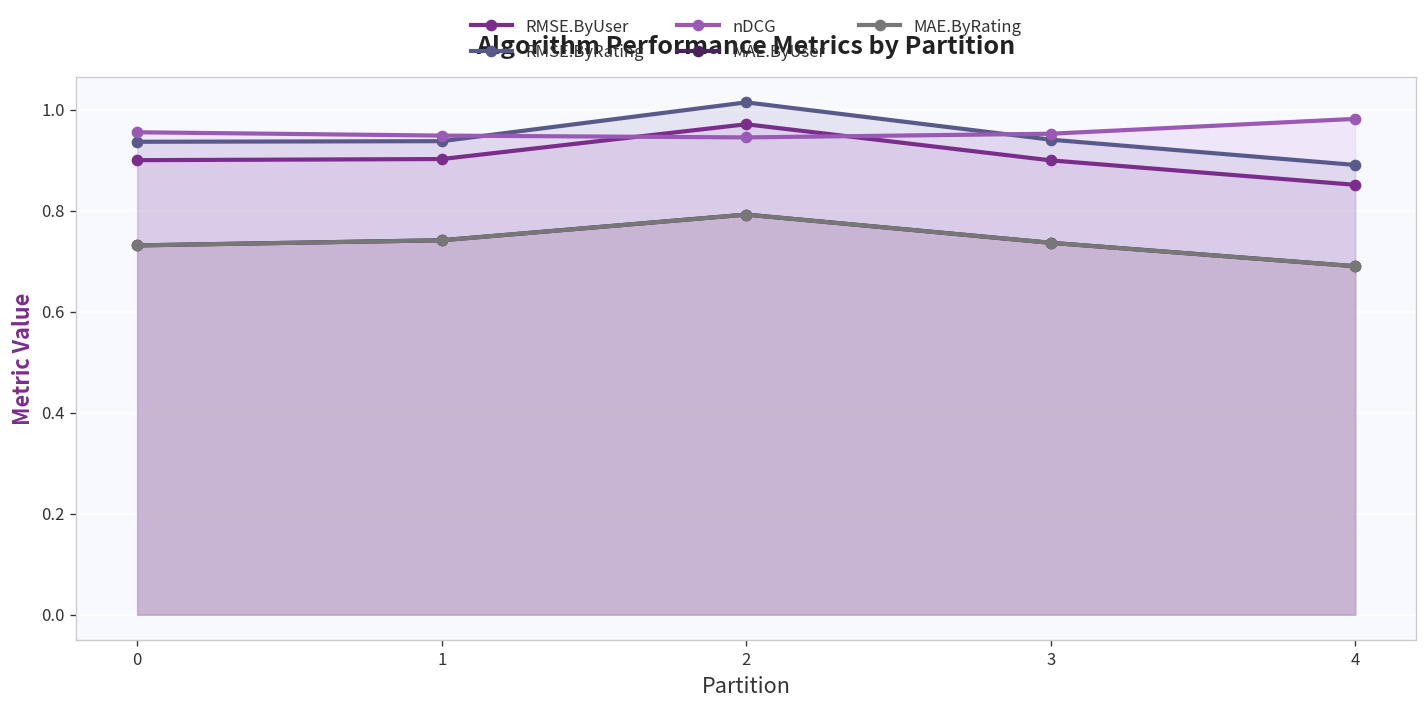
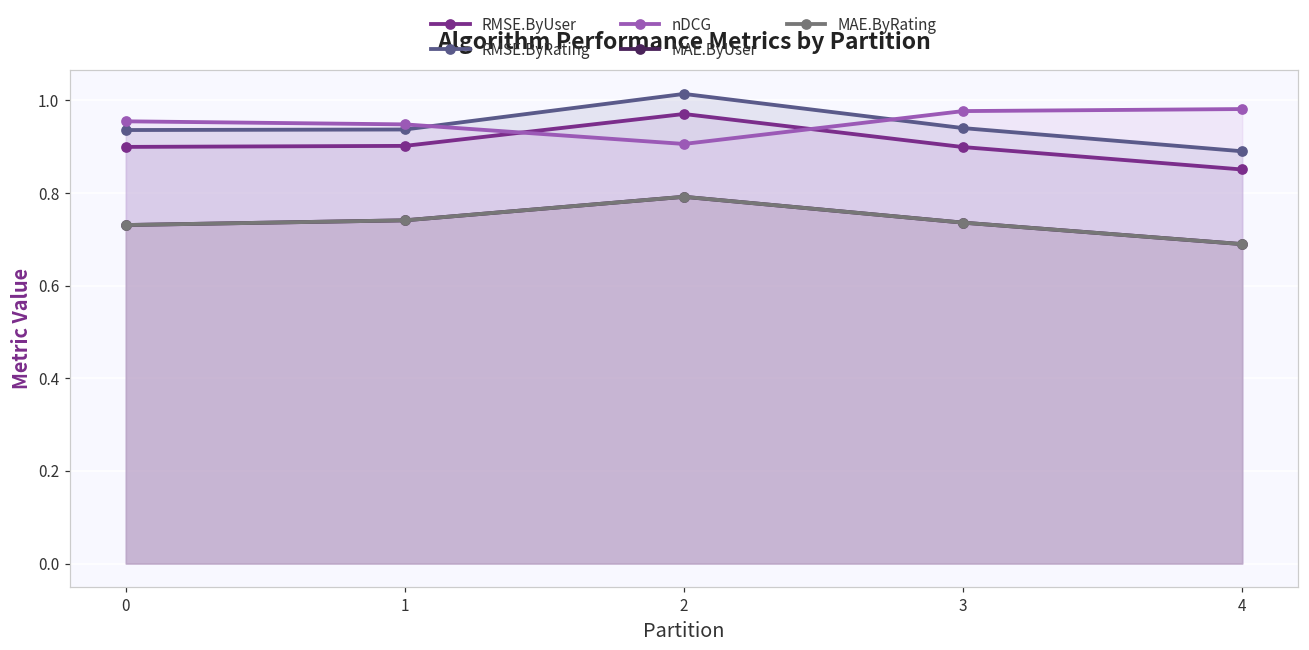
nDCG, 2: 0.94 -> 0.91
nDCG, 3: 0.95 -> 0.98
